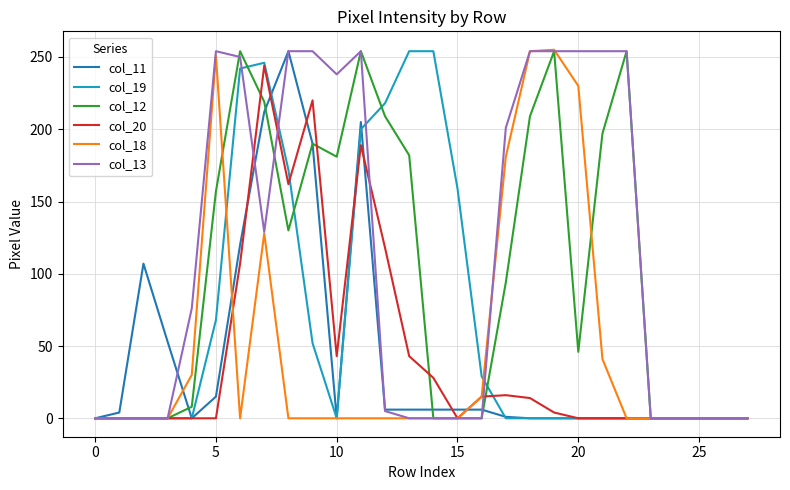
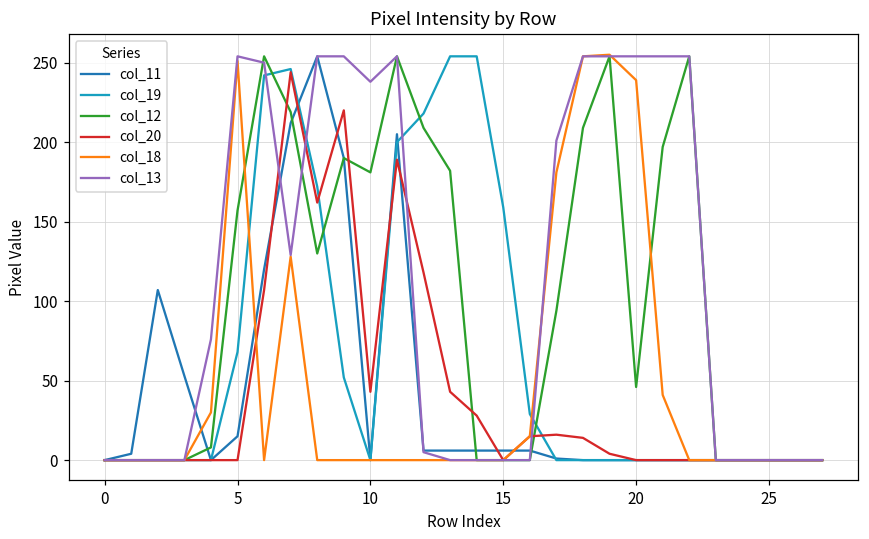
col_18, 20: 230 -> 239
